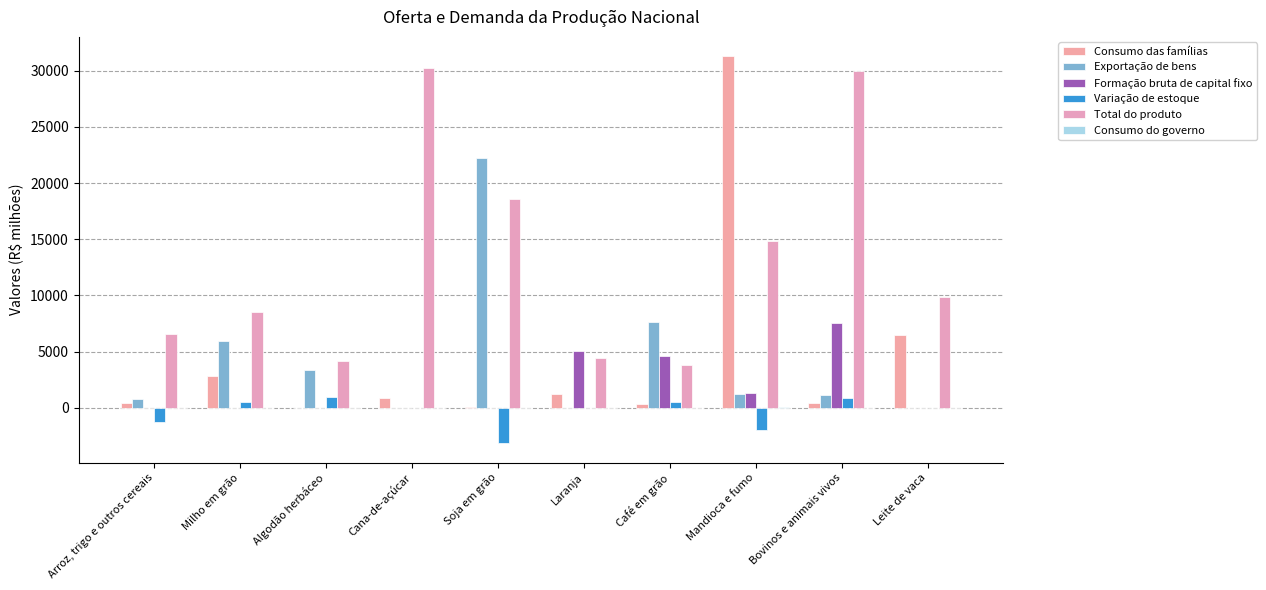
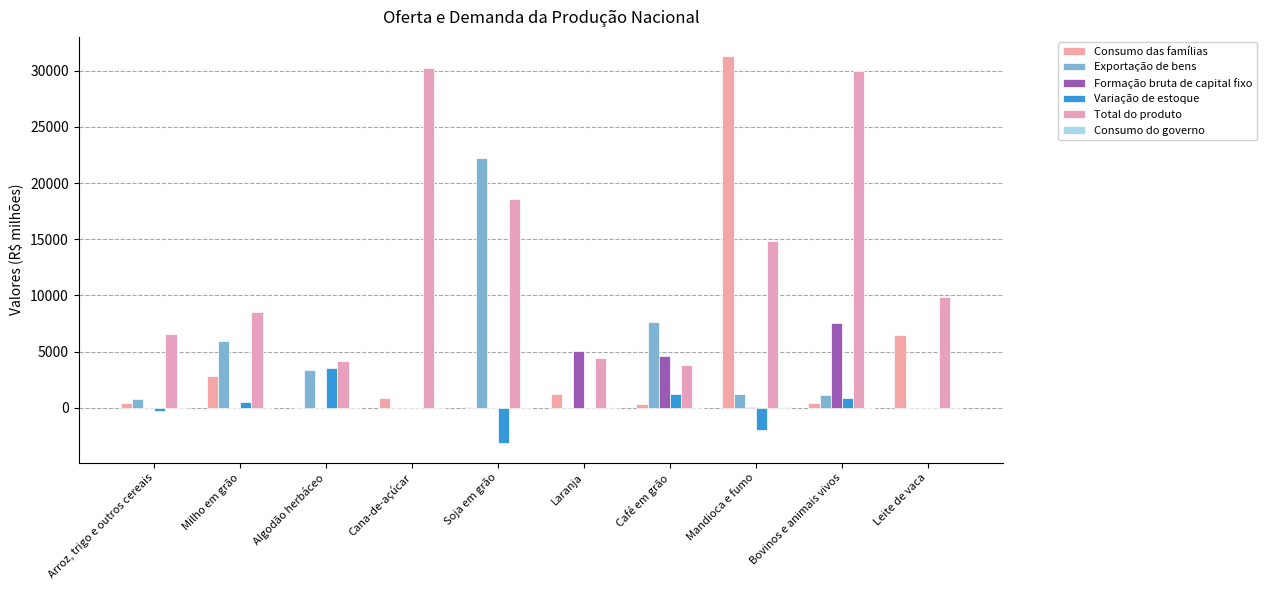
Variação de estoque, Arroz, trigo e outros cereais: -1300 -> -300
Variação de estoque, Algodão herbáceo: 900 -> 3600
Variação de estoque, Café em grão: 500 -> 1300
Formação bruta de capital fixo, Mandioca e fumo: 1300 -> 100
